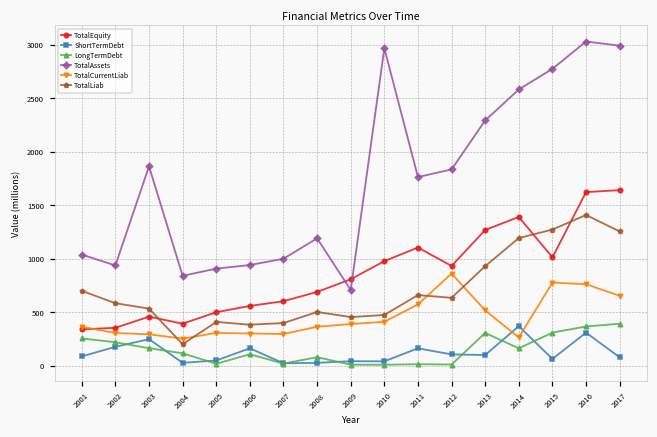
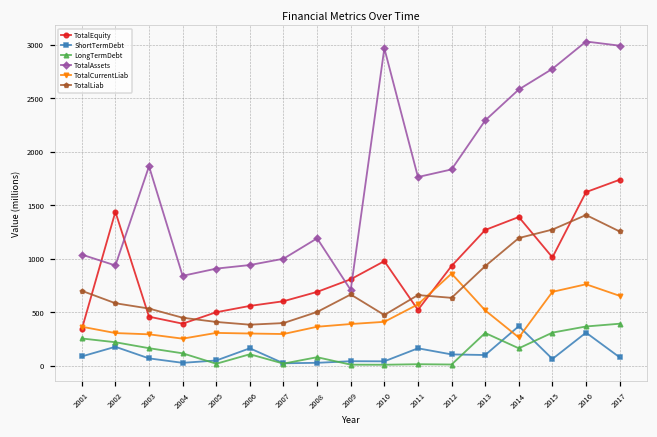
TotalEquity, 2002: 400 -> 1400
ShortTermDebt, 2003: 200 -> 100
TotalLiab, 2004: 200 -> 400
TotalLiab, 2009: 500 -> 700
TotalEquity, 2011: 1100 -> 500
TotalCurrentLiab, 2015: 800 -> 700
TotalEquity, 2017: 1600 -> 1700
